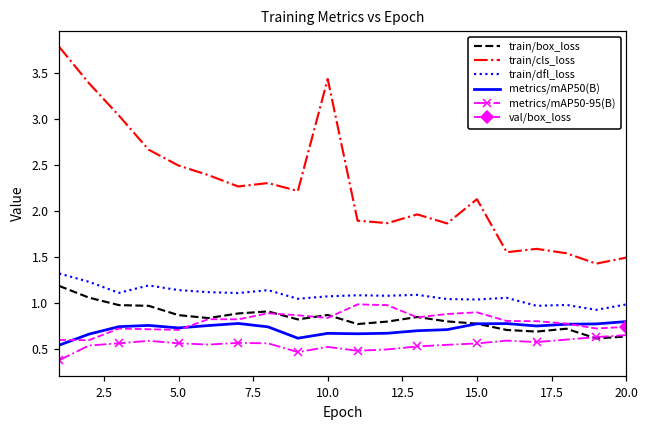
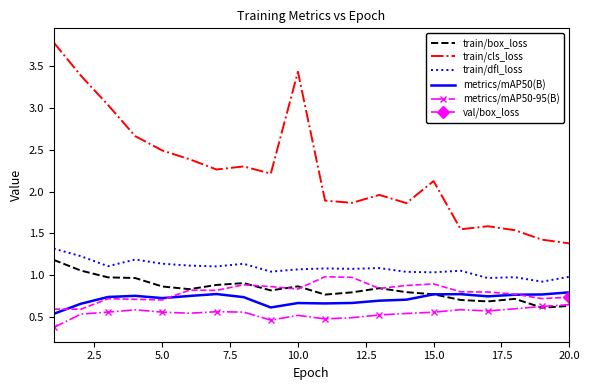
train/cls_loss, 20.0: 1.5 -> 1.4
